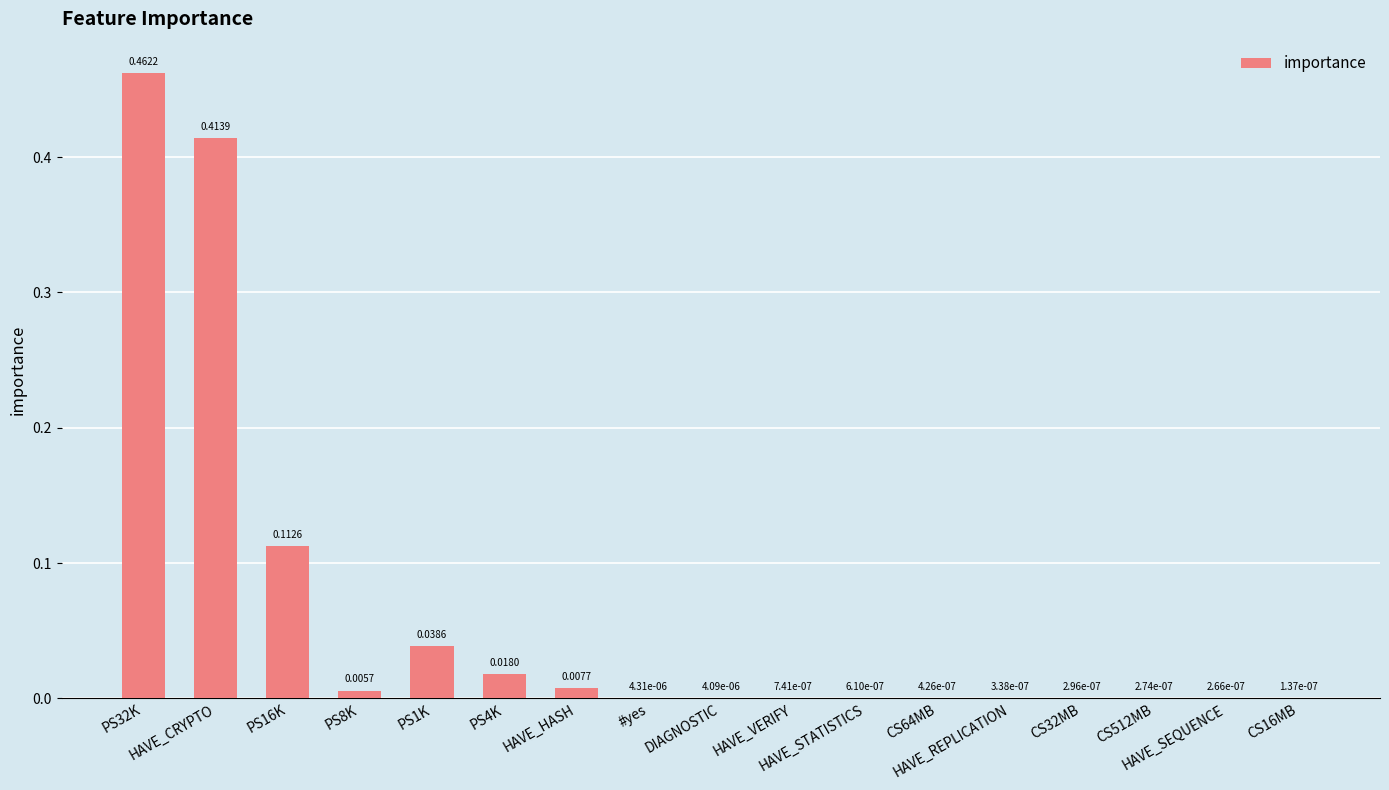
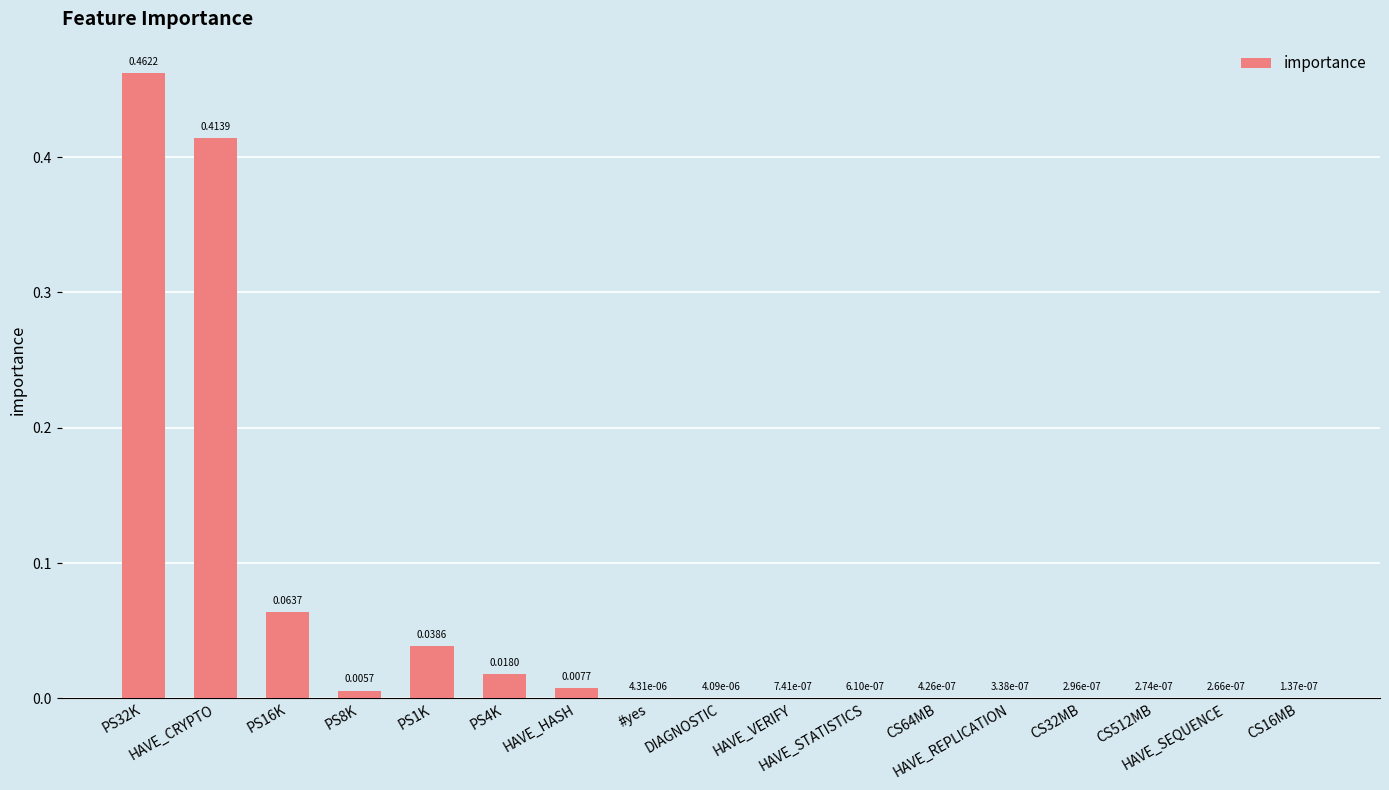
PS16K: 0.1126 -> 0.0637
